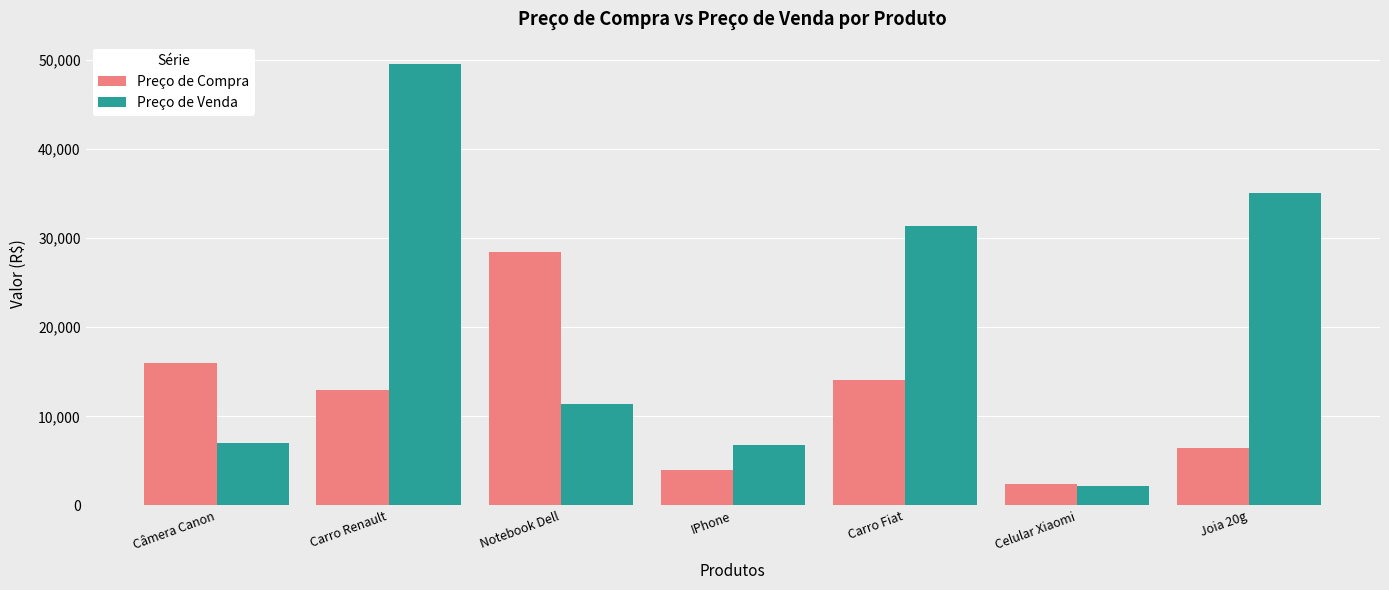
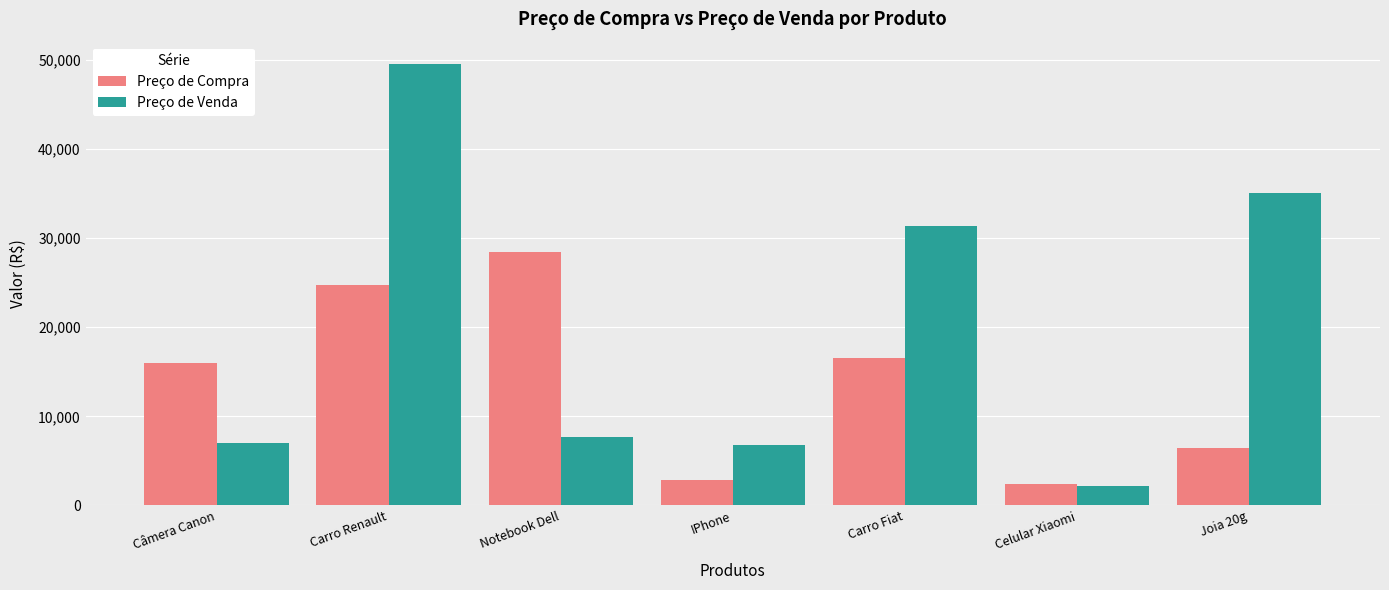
Preço de Compra, Carro Renault: 13,000 -> 25,000
Preço de Venda, Notebook Dell: 11,000 -> 8,000
Preço de Compra, IPhone: 4,000 -> 3,000
Preço de Compra, Carro Fiat: 14,000 -> 17,000
